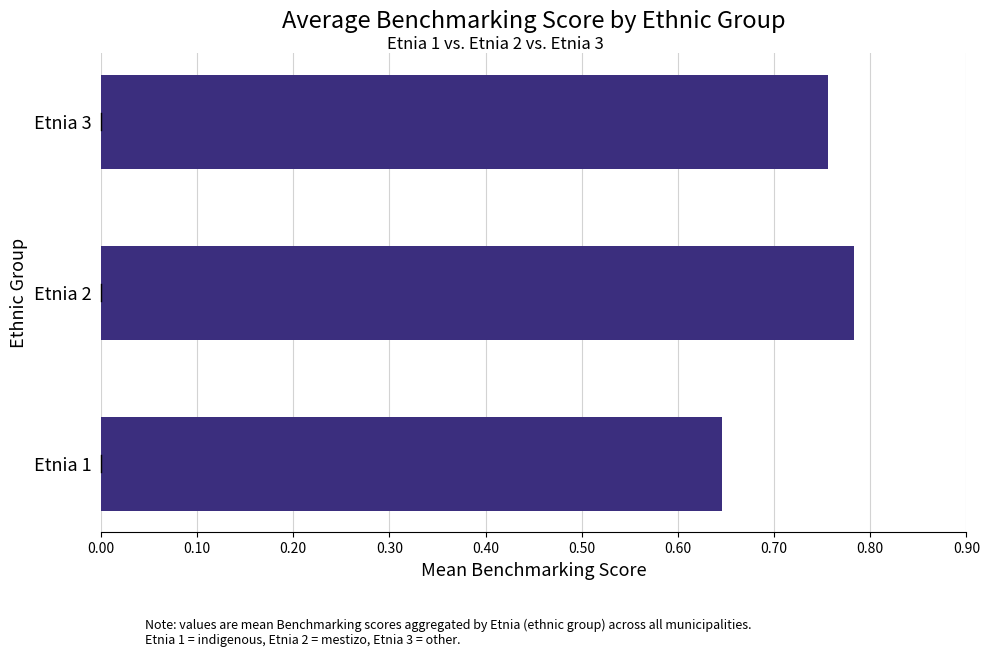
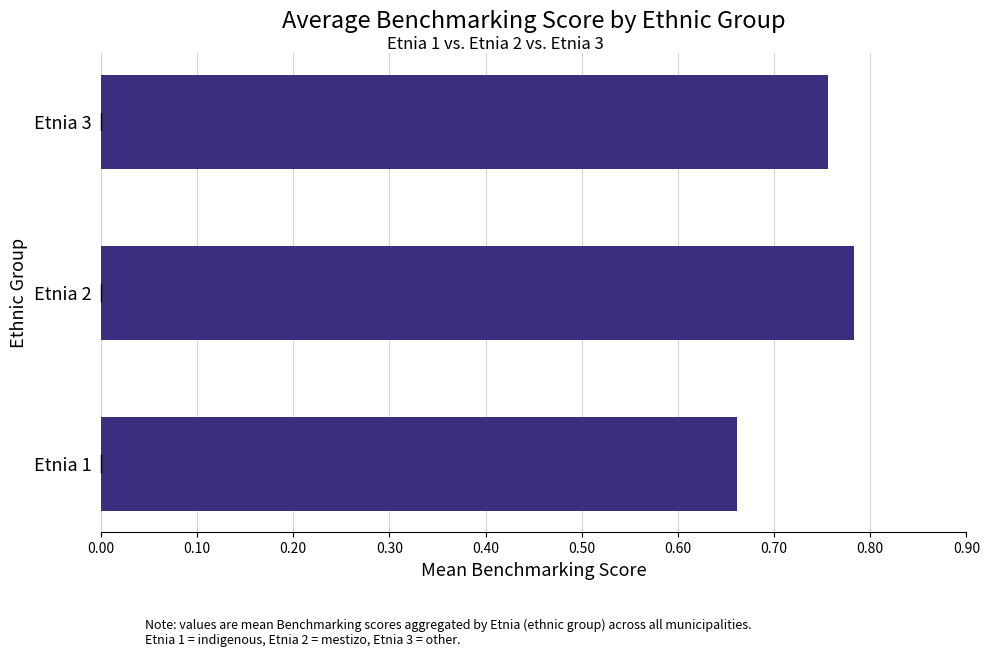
Etnia 1: 0.65 -> 0.66
